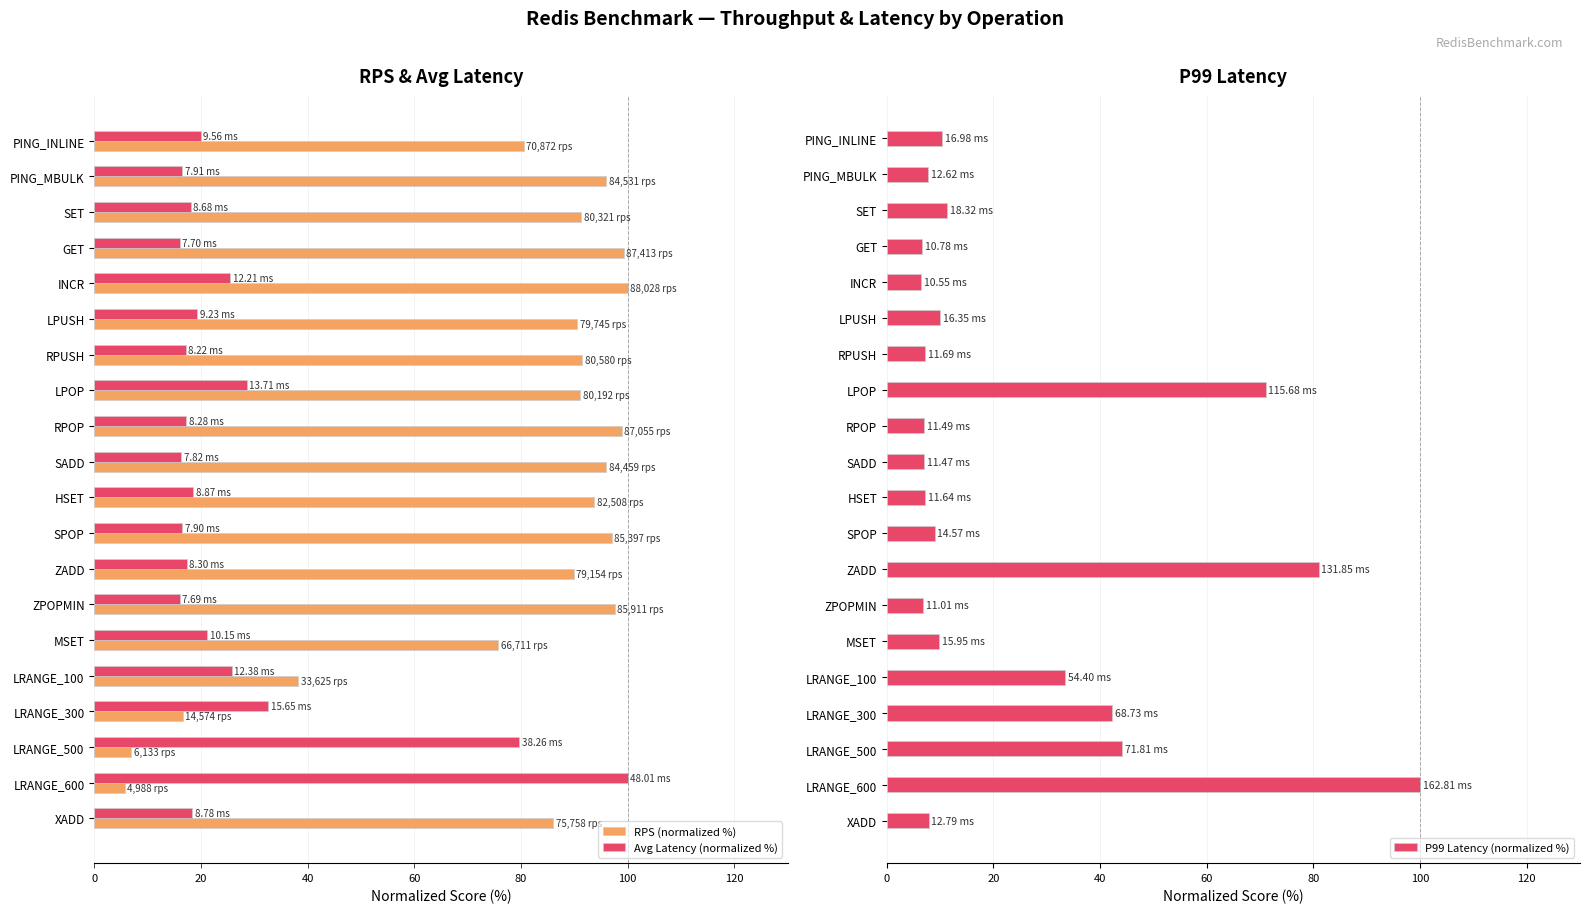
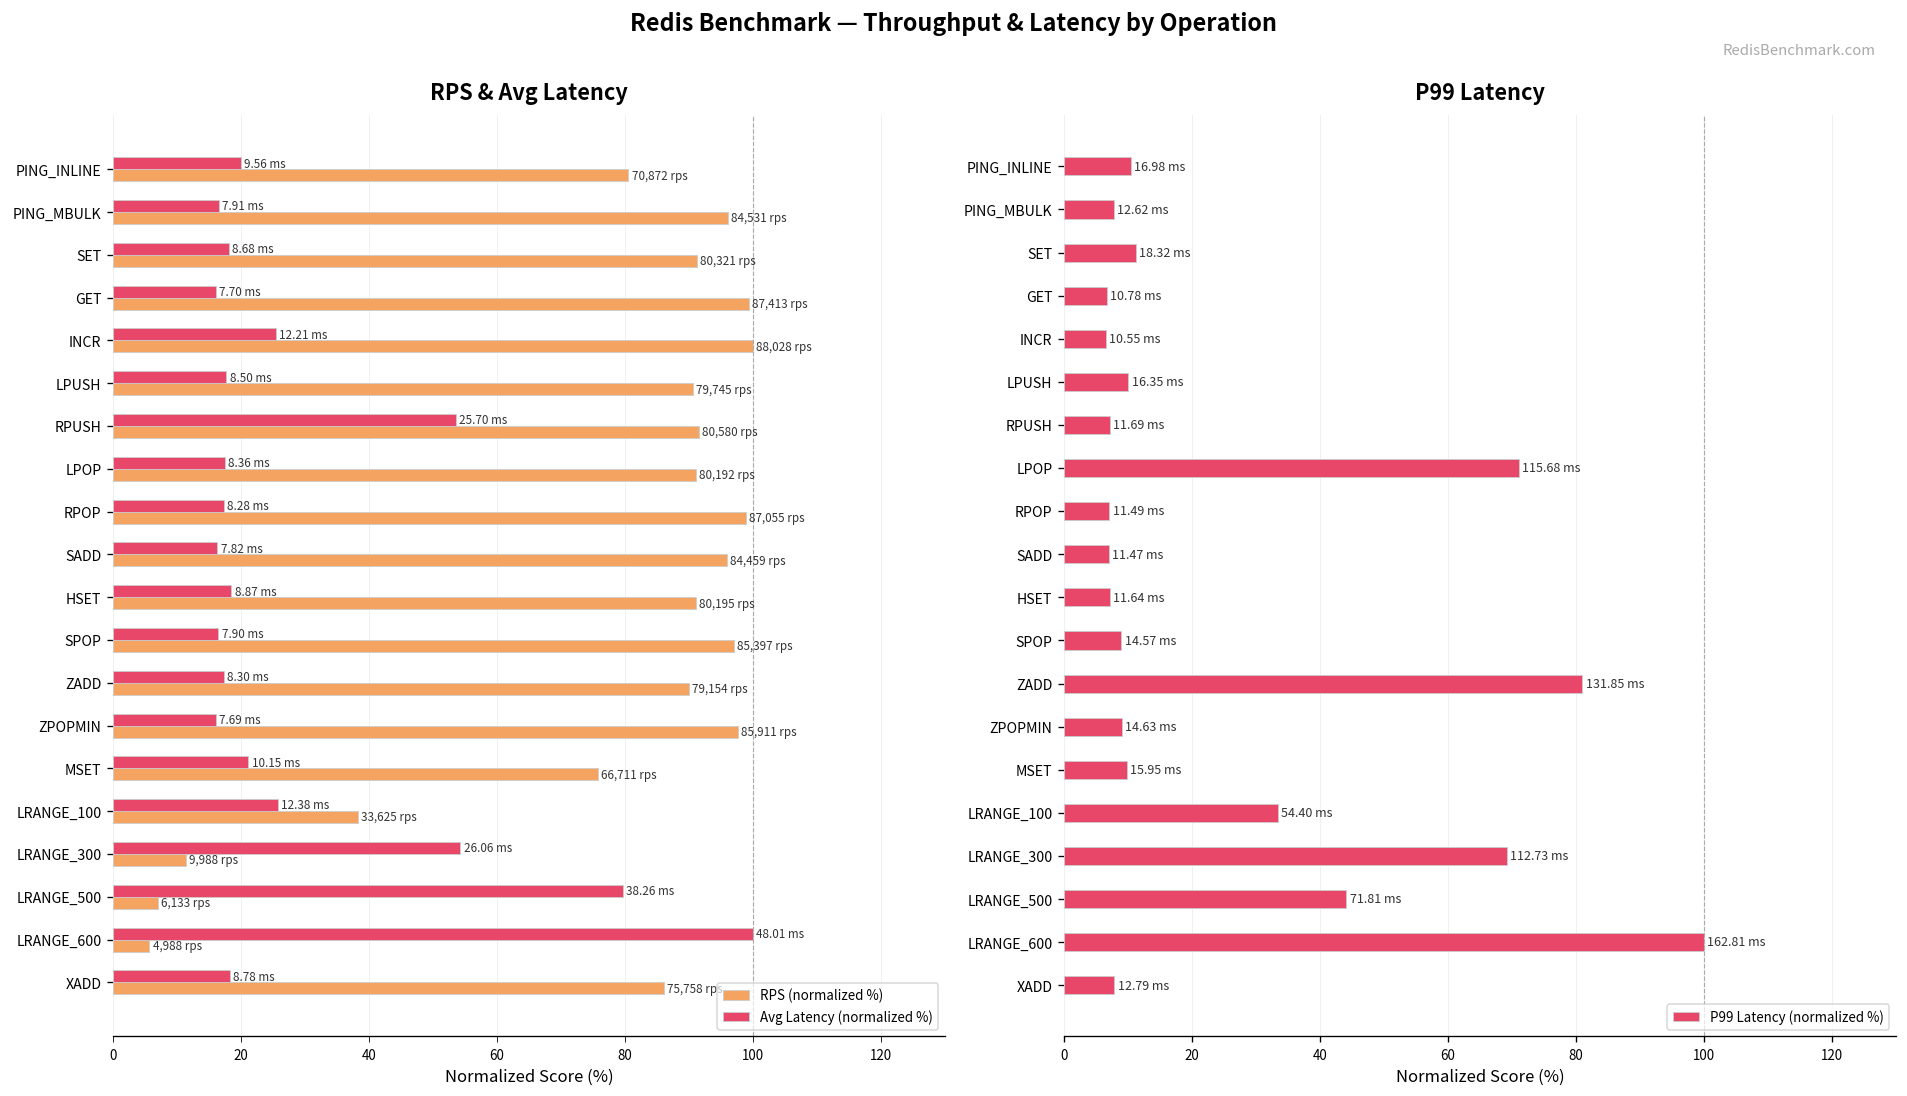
RPS & Avg Latency, Avg Latency (normalized %), LPUSH: 9.23 -> 8.50
RPS & Avg Latency, Avg Latency (normalized %), RPUSH: 8.22 -> 25.70
RPS & Avg Latency, Avg Latency (normalized %), LPOP: 13.71 -> 8.36
RPS & Avg Latency, RPS (normalized %), HSET: 82,508 -> 80,195
RPS & Avg Latency, Avg Latency (normalized %), LRANGE_300: 15.65 -> 26.06
RPS & Avg Latency, RPS (normalized %), LRANGE_300: 14,574 -> 9,988
P99 Latency, ZPOPMIN: 11.01 -> 14.63
P99 Latency, LRANGE_300: 68.73 -> 112.73
